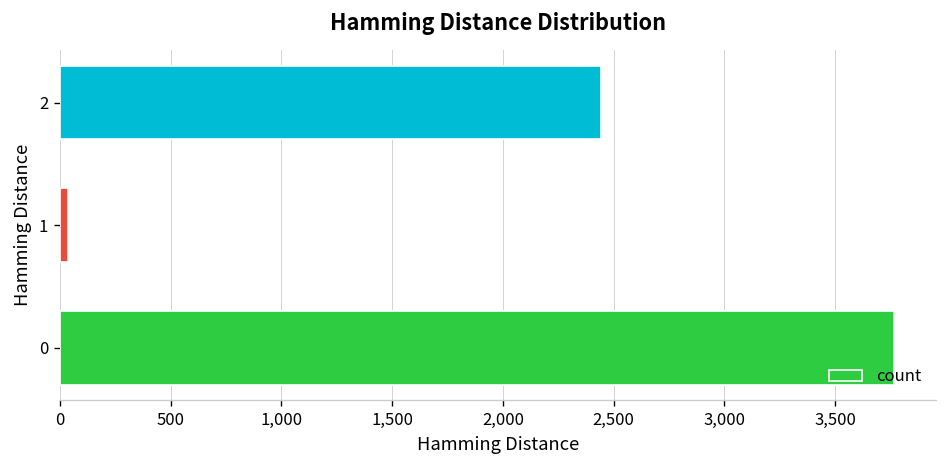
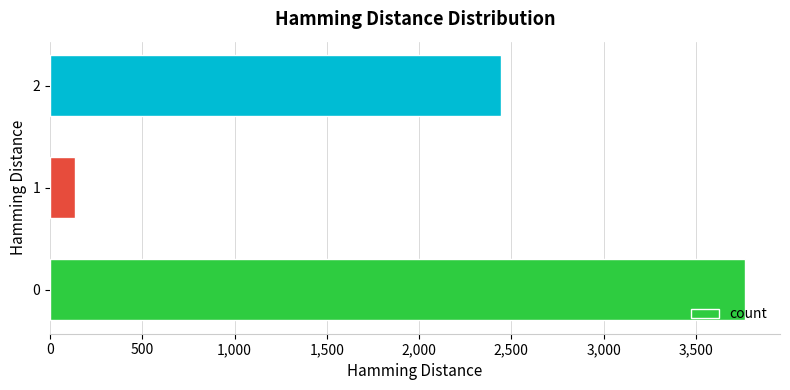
1: 40 -> 130
